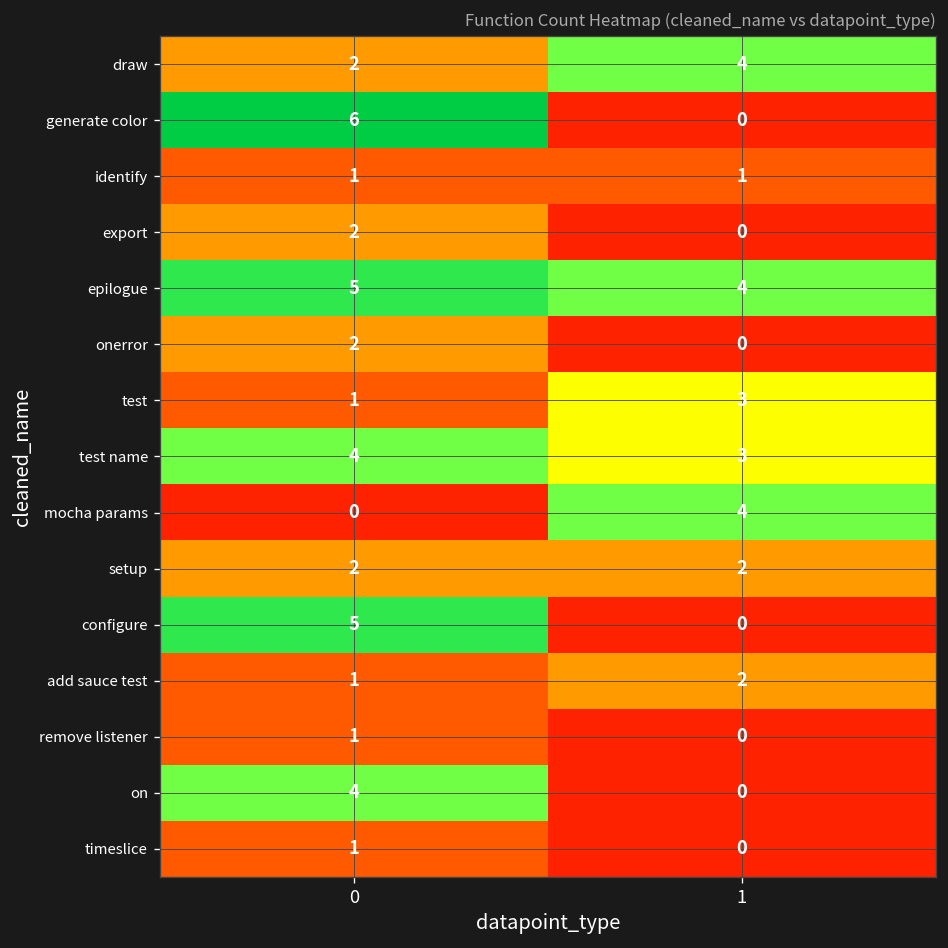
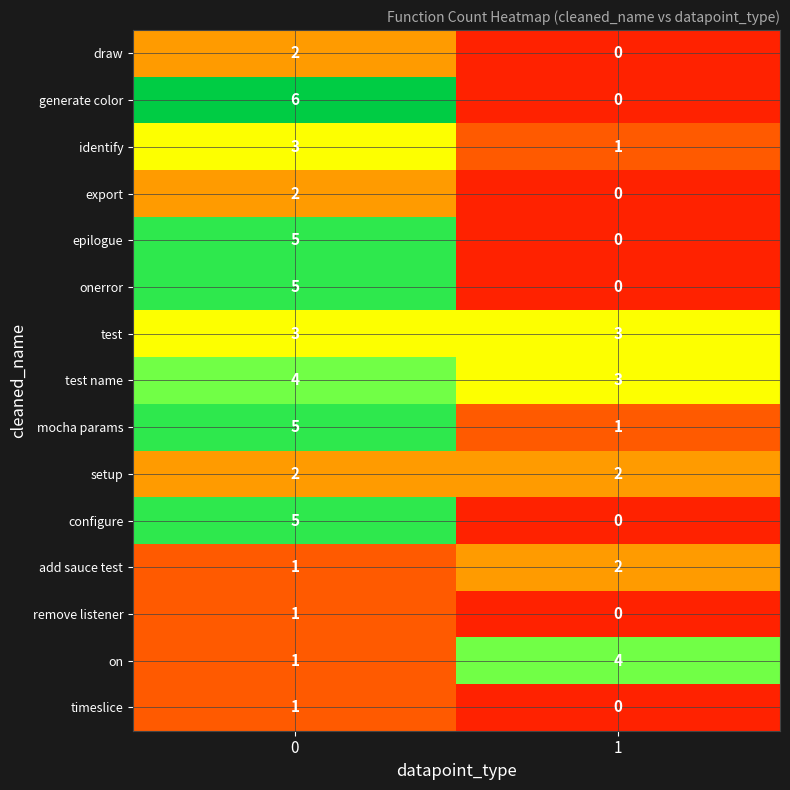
draw, 1: 4 -> 0
identify, 0: 1 -> 3
epilogue, 1: 4 -> 0
onerror, 0: 2 -> 5
test, 0: 1 -> 3
mocha params, 0: 0 -> 5
mocha params, 1: 4 -> 1
on, 0: 4 -> 1
on, 1: 0 -> 4
